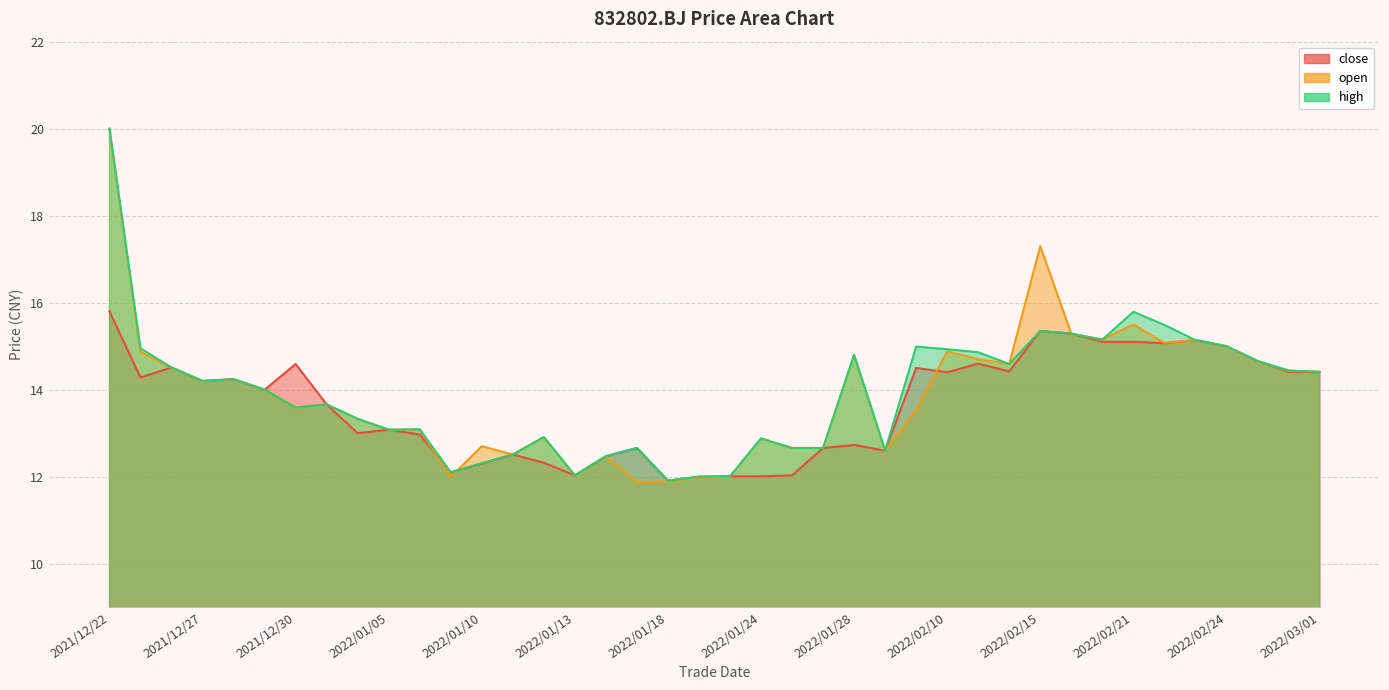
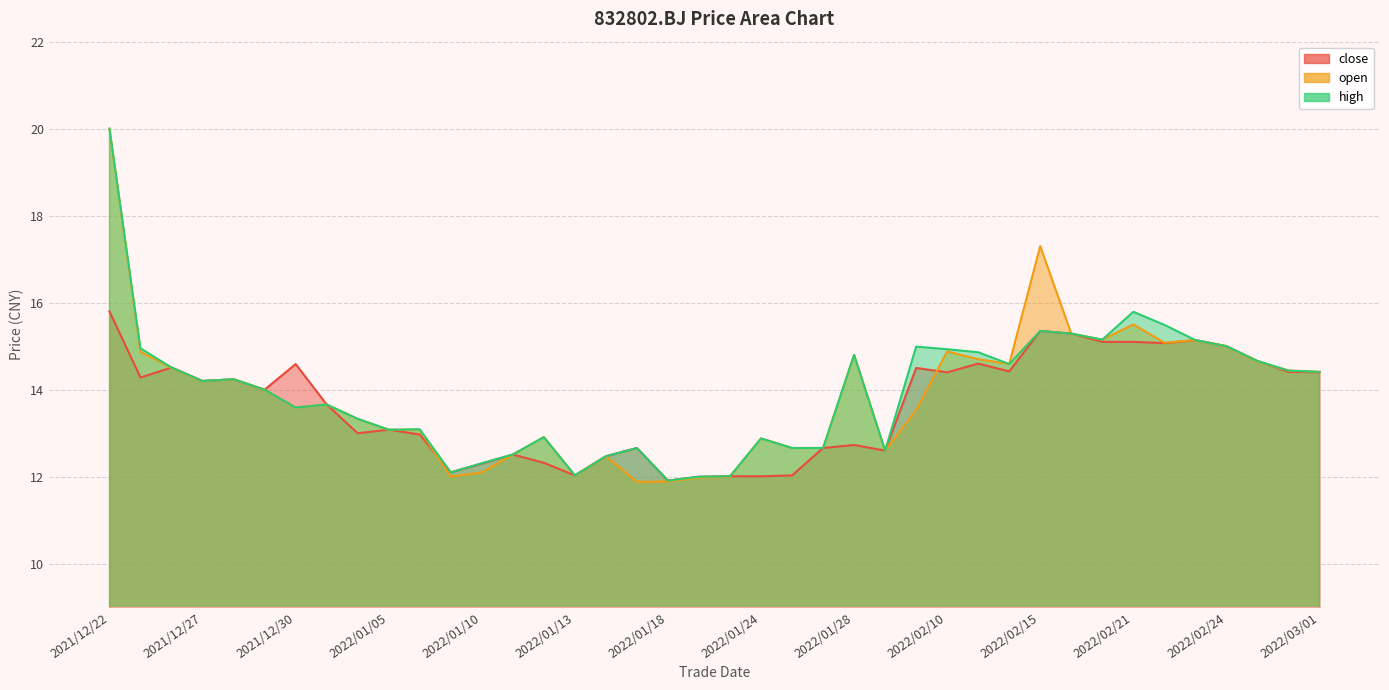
open, 2022/01/10: 12.7 -> 12.1
